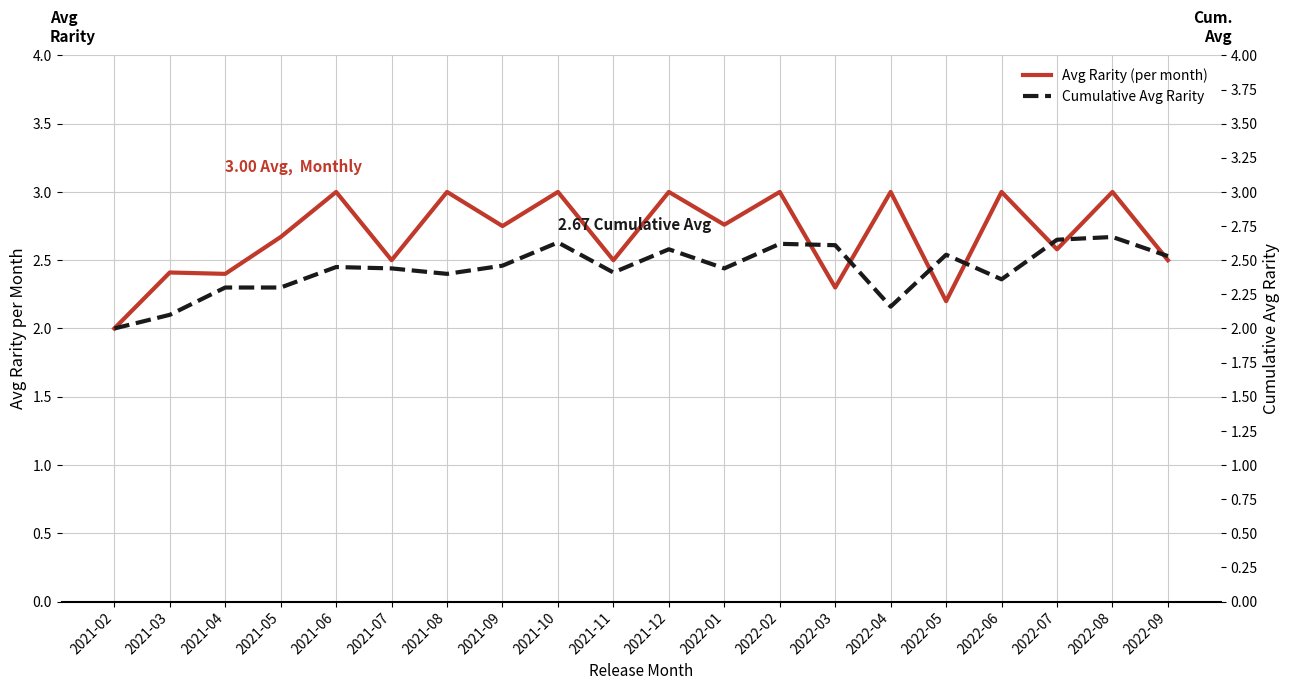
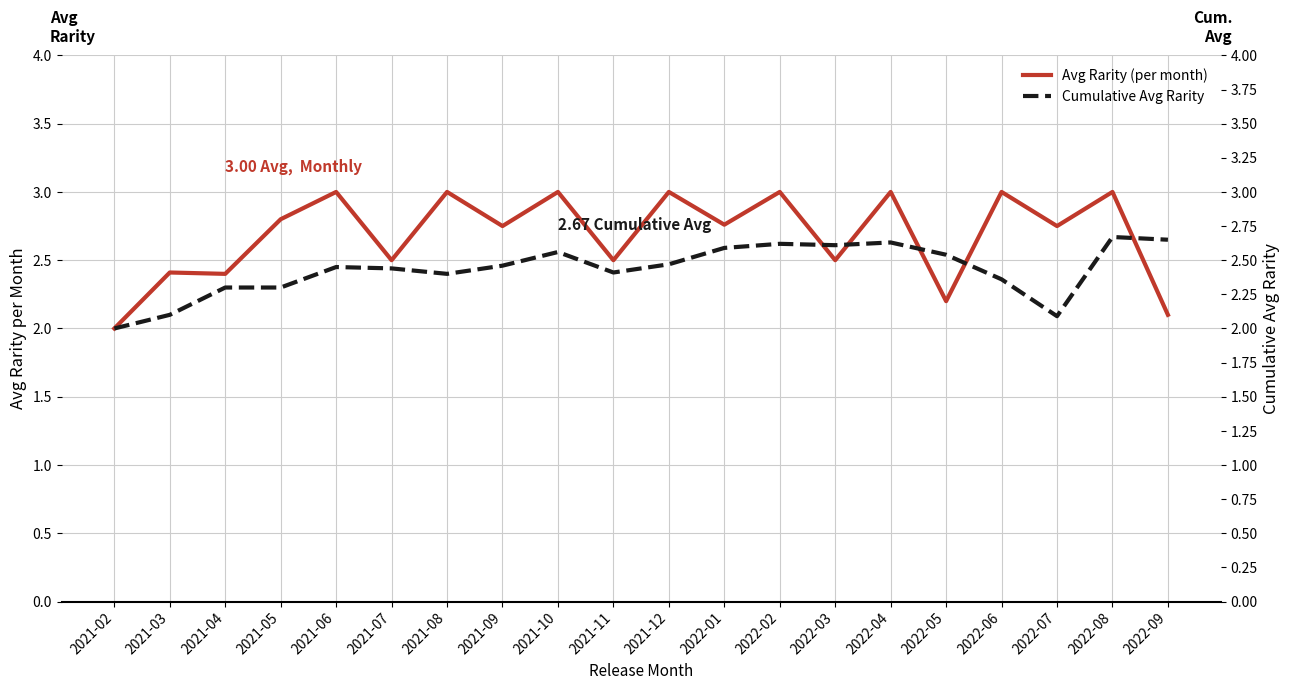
Avg Rarity (per month), 2021-05: 2.67 -> 2.80
Avg Rarity (per month), 2022-03: 2.3 -> 2.5
Avg Rarity (per month), 2022-07: 2.58 -> 2.75
Avg Rarity (per month), 2022-09: 2.5 -> 2.1
Cumulative Avg Rarity, 2021-10: 2.63 -> 2.56
Cumulative Avg Rarity, 2021-12: 2.58 -> 2.47
Cumulative Avg Rarity, 2022-01: 2.44 -> 2.59
Cumulative Avg Rarity, 2022-04: 2.16 -> 2.63
Cumulative Avg Rarity, 2022-07: 2.65 -> 2.09
Cumulative Avg Rarity, 2022-09: 2.53 -> 2.65
